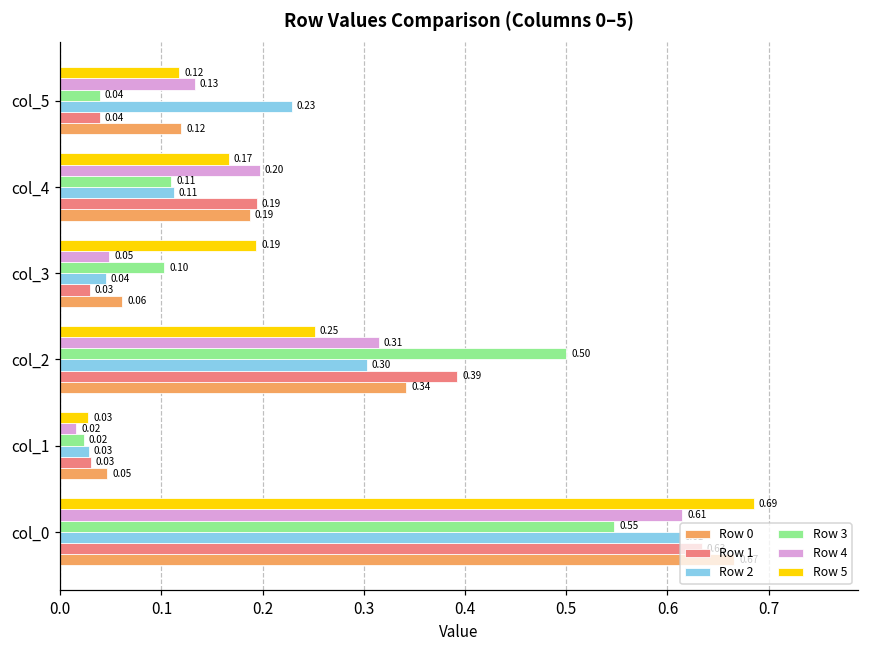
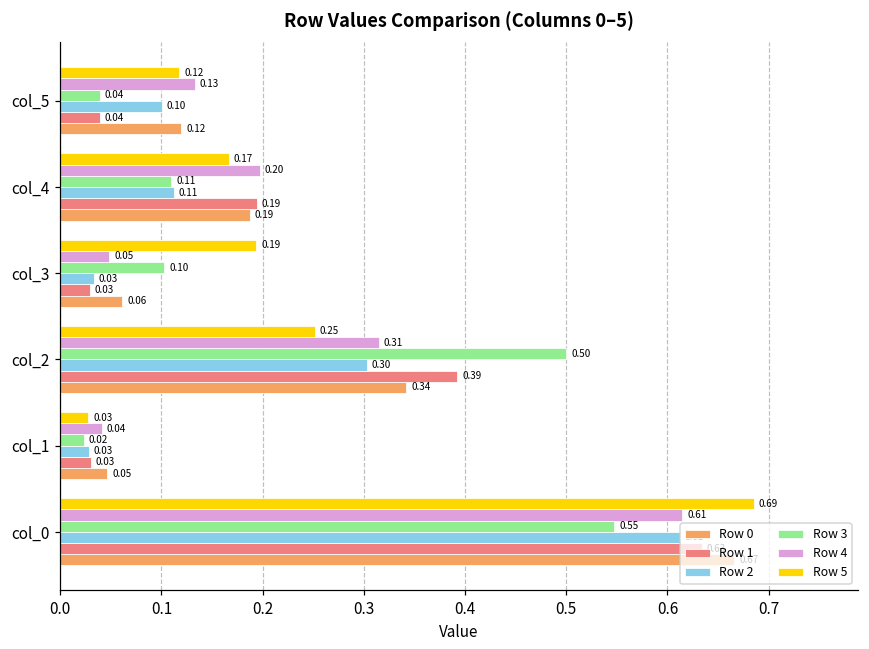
Row 2, col_5: 0.23 -> 0.10
Row 2, col_3: 0.04 -> 0.03
Row 4, col_1: 0.02 -> 0.04
